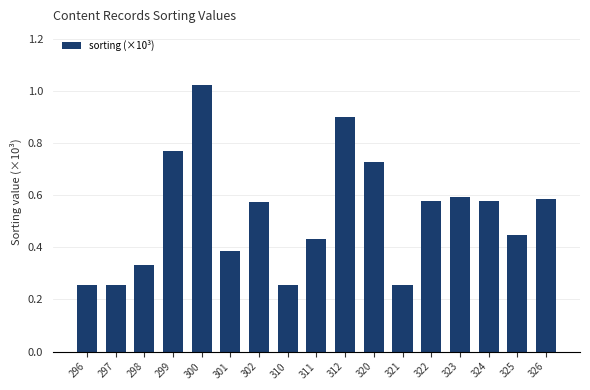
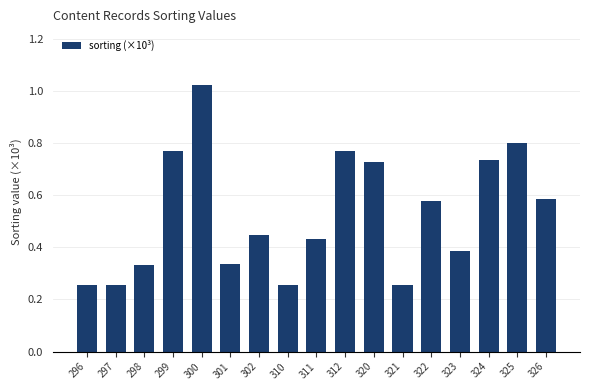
301: 0.38 -> 0.34
302: 0.57 -> 0.45
312: 0.90 -> 0.77
323: 0.59 -> 0.38
324: 0.58 -> 0.74
325: 0.45 -> 0.80
